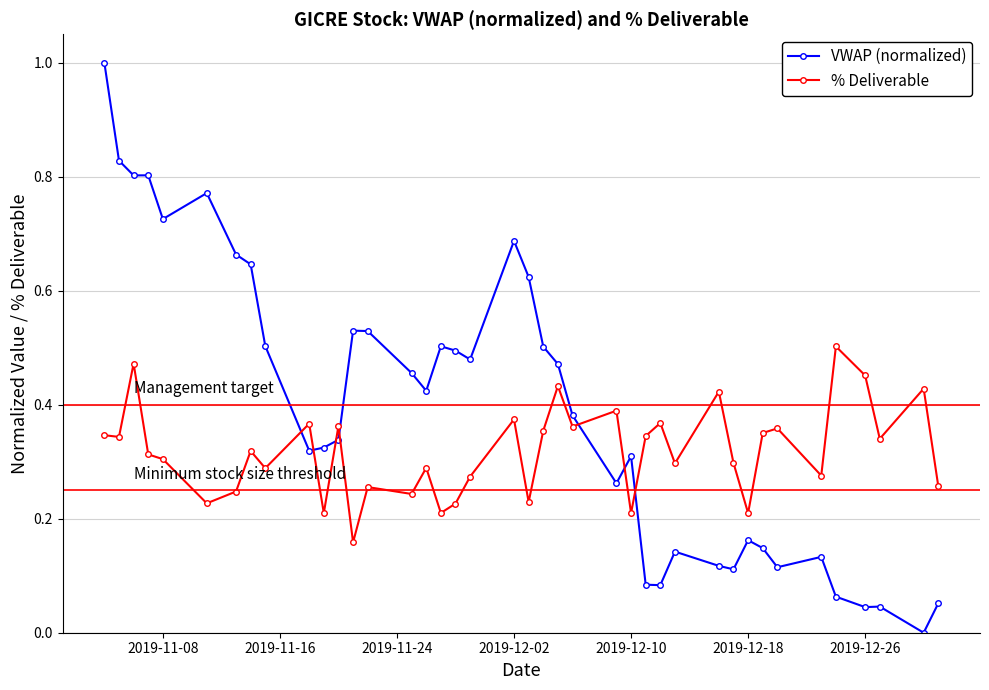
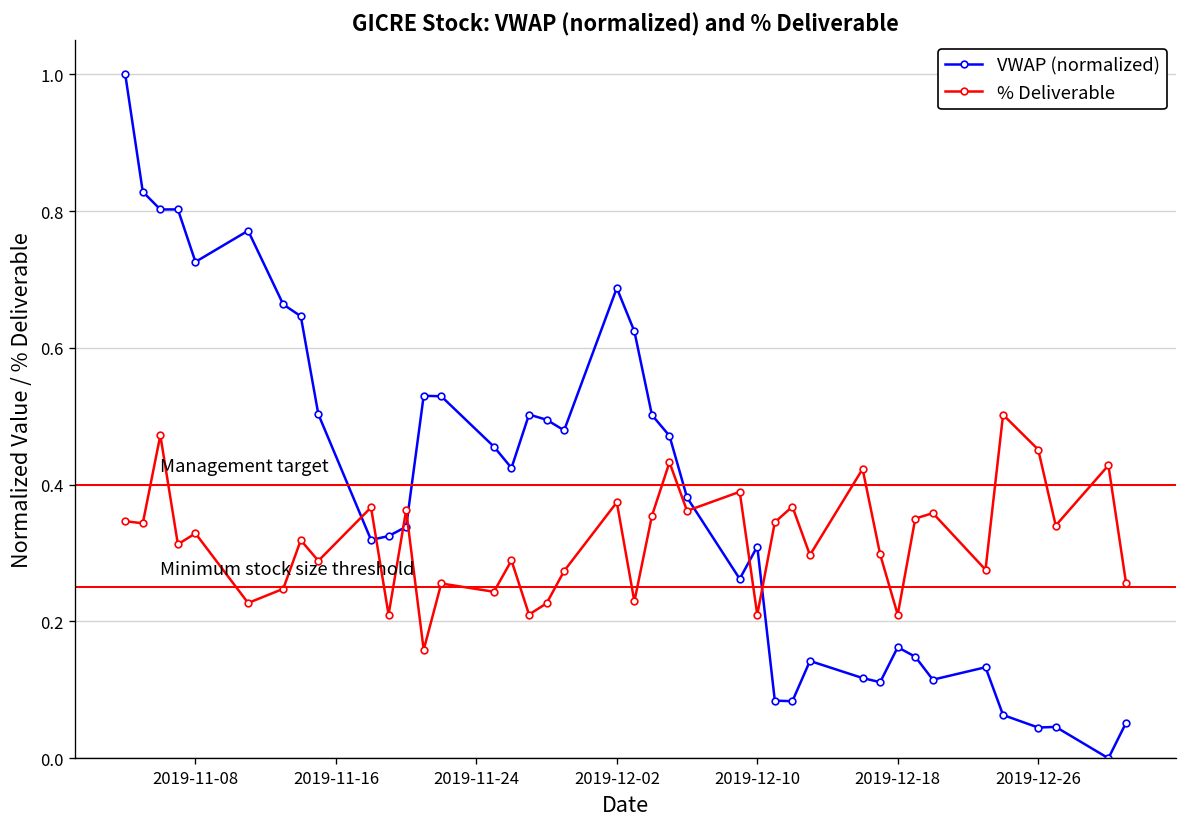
% Deliverable, 2019-11-08: 0.30 -> 0.33
